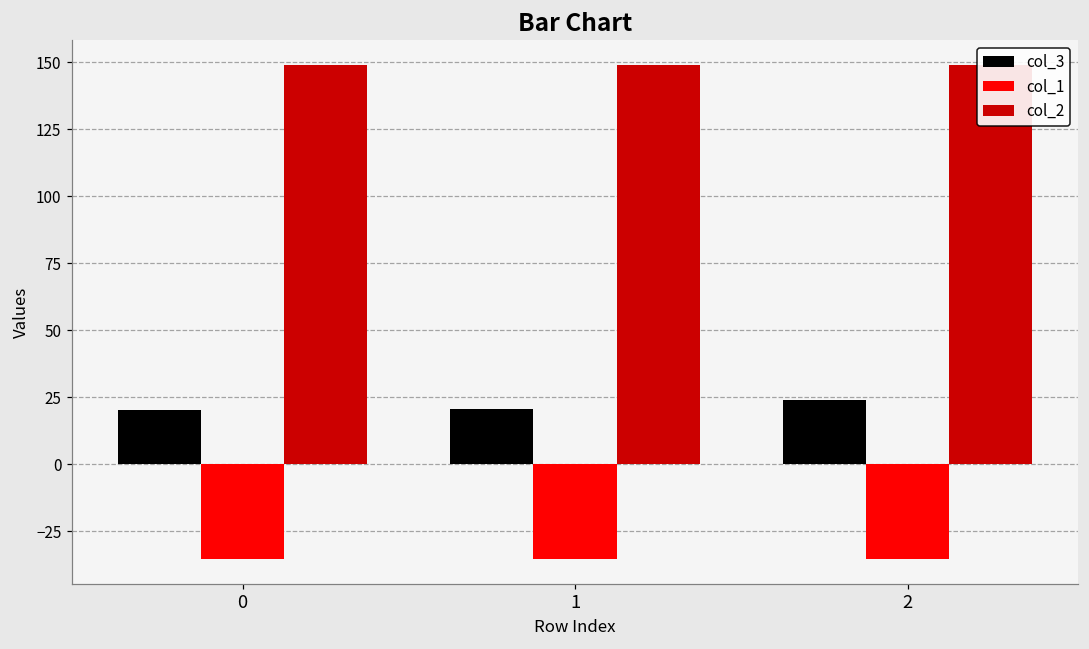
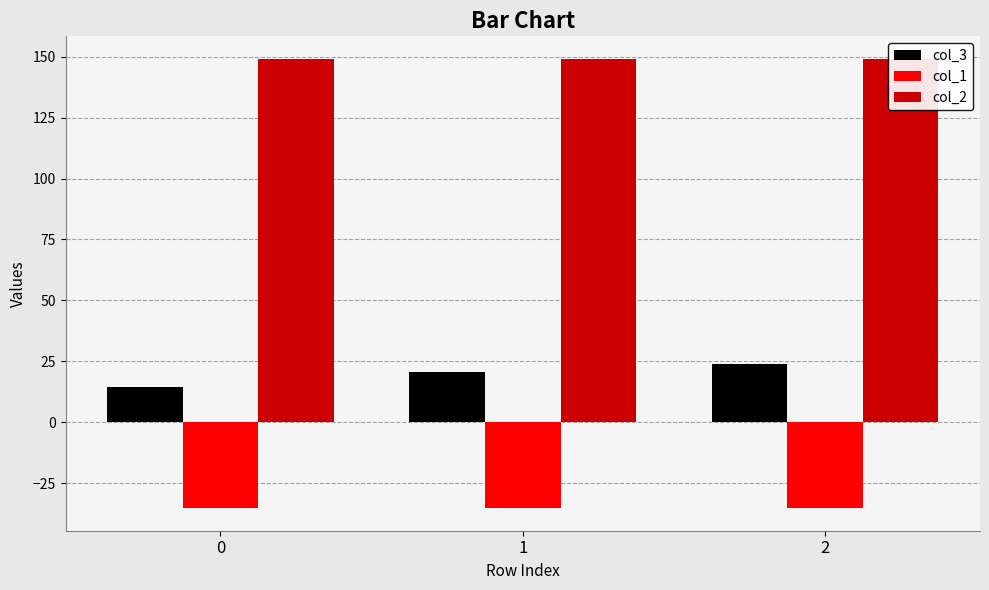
col_3, 0: 20 -> 14
